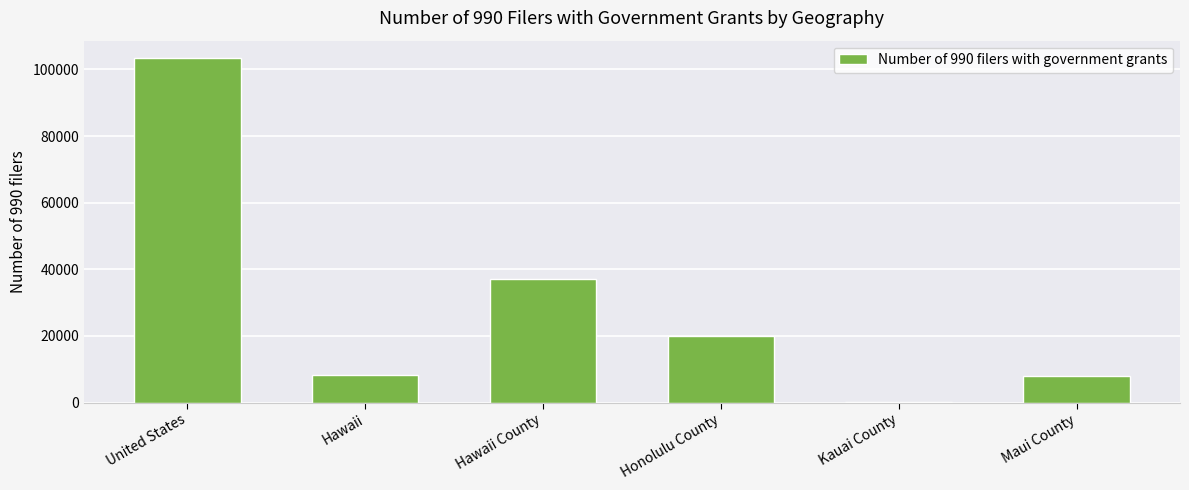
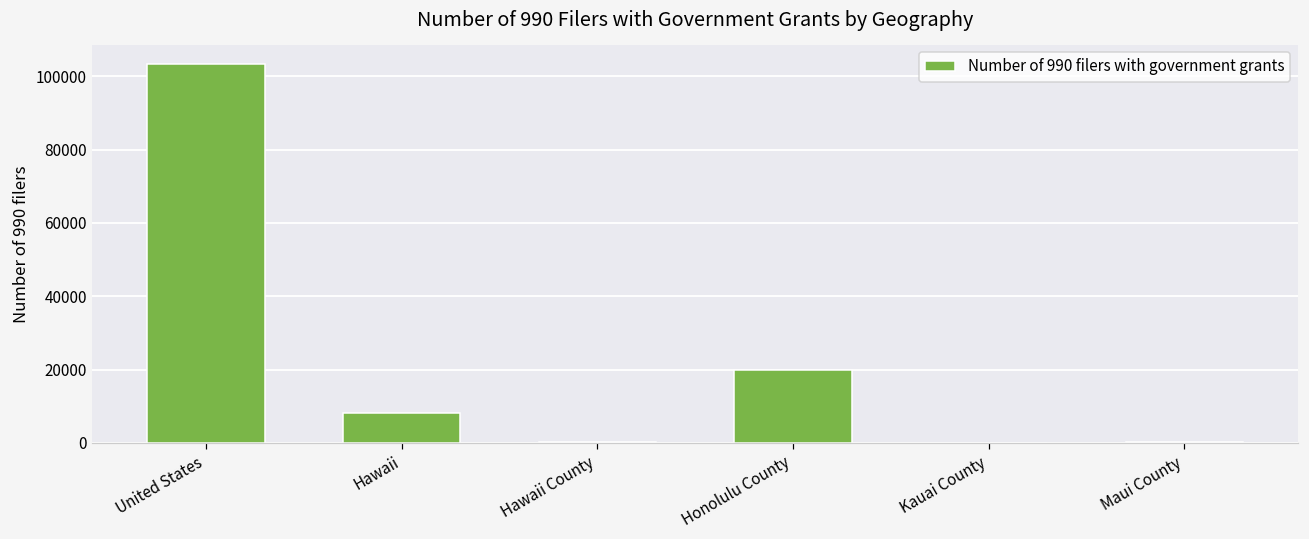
Hawaii County: 37000 -> 0
Maui County: 8000 -> 0
